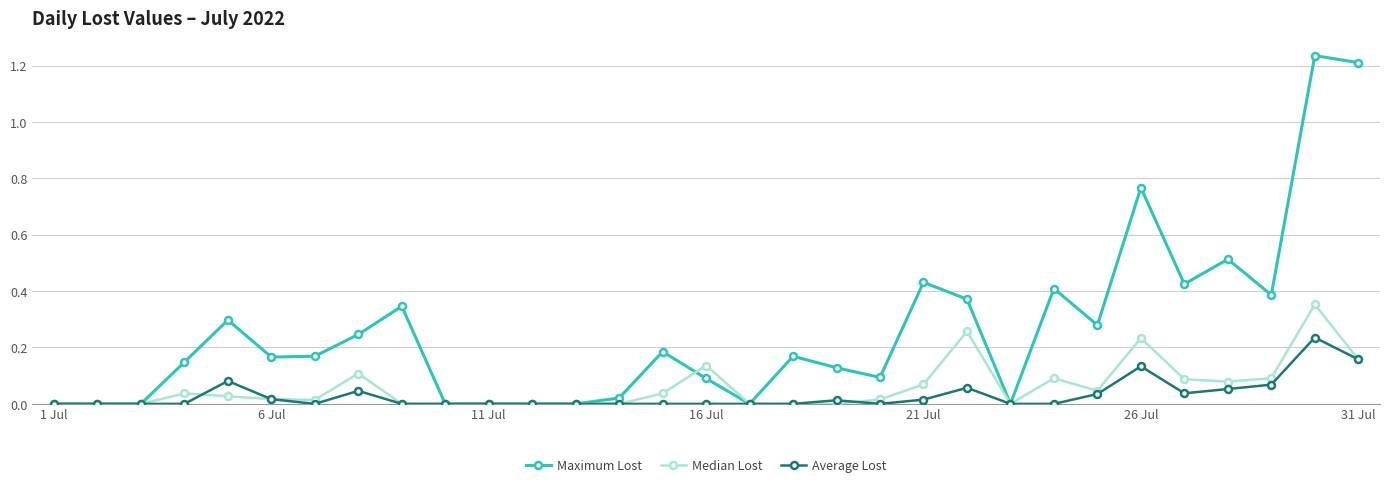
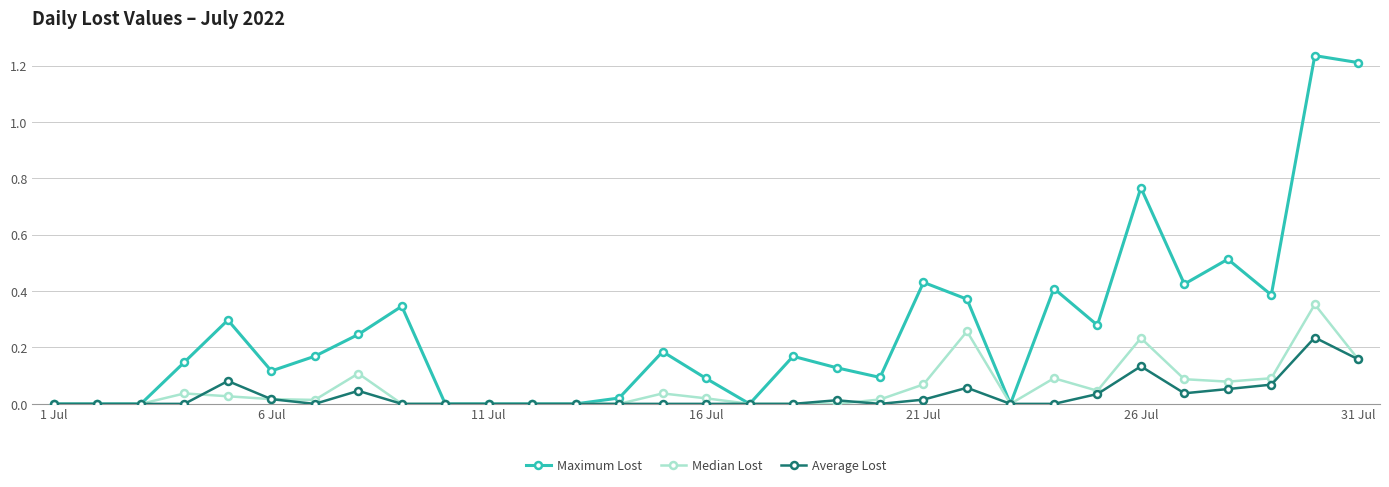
Maximum Lost, 6 Jul: 0.17 -> 0.12
Median Lost, 16 Jul: 0.14 -> 0.02
